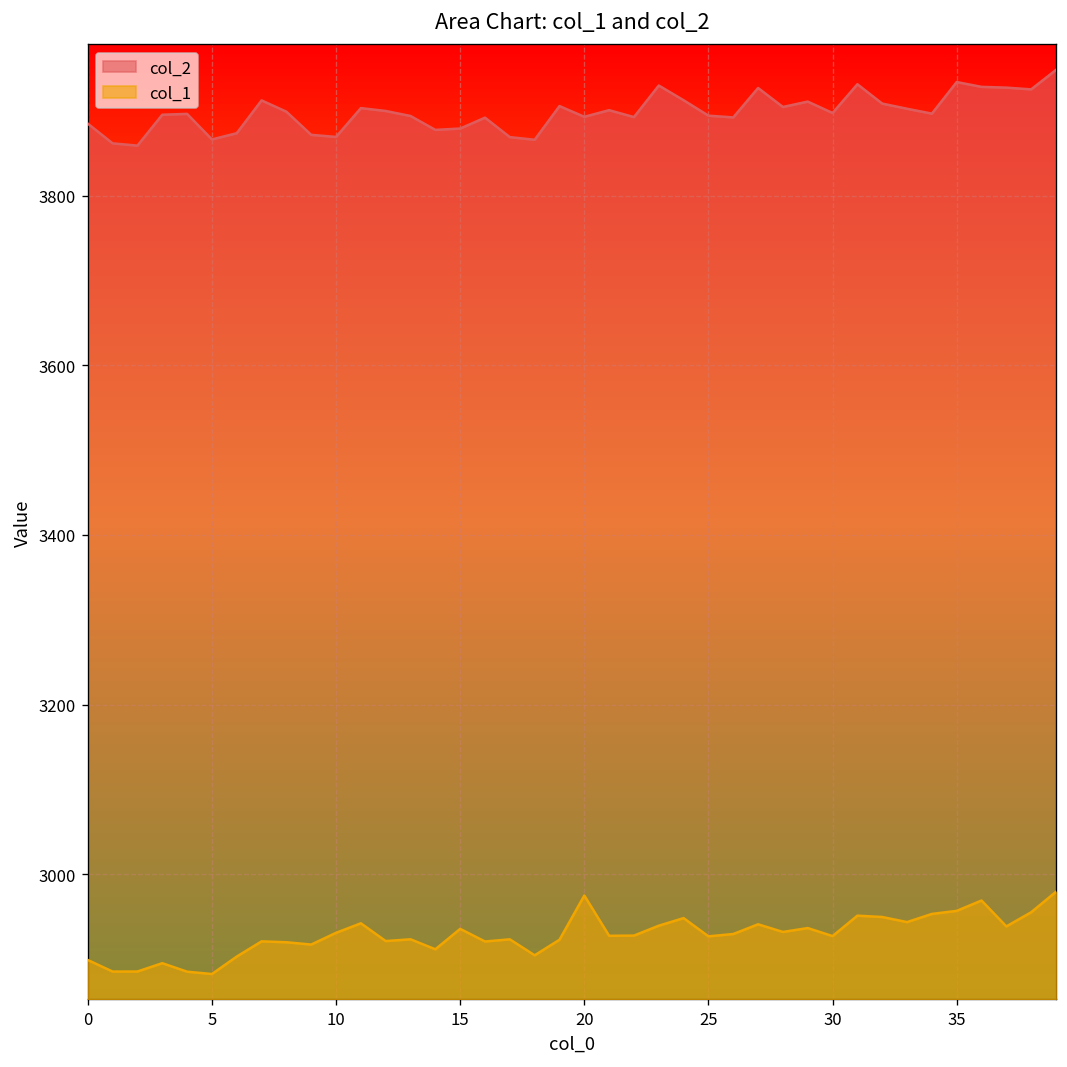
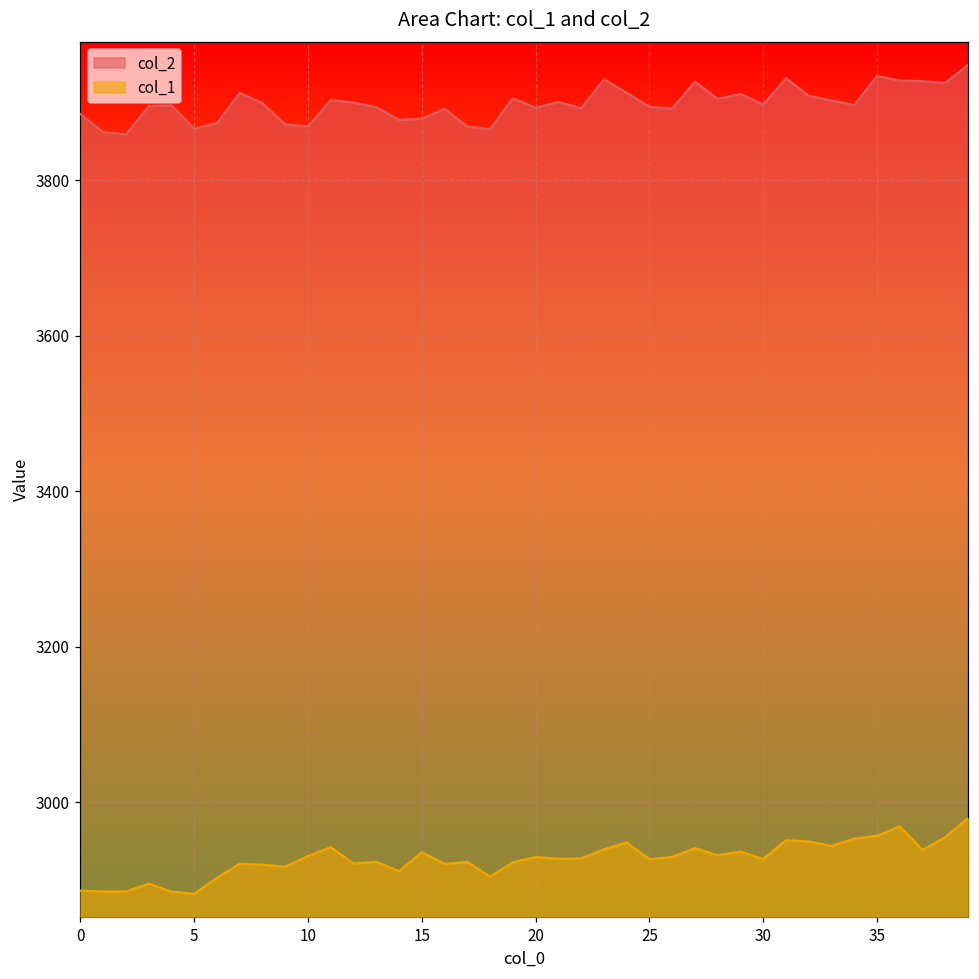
col_1, 0: 2900 -> 2890
col_1, 20: 2970 -> 2930
